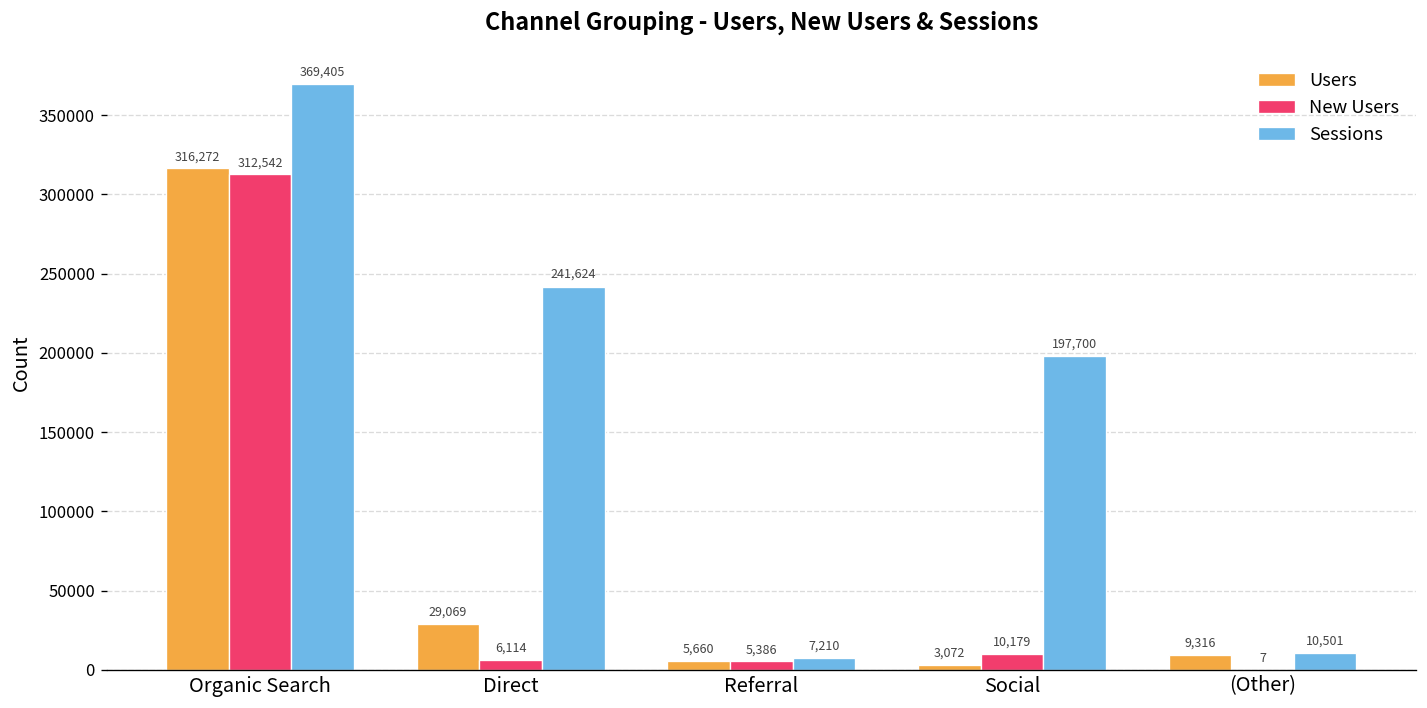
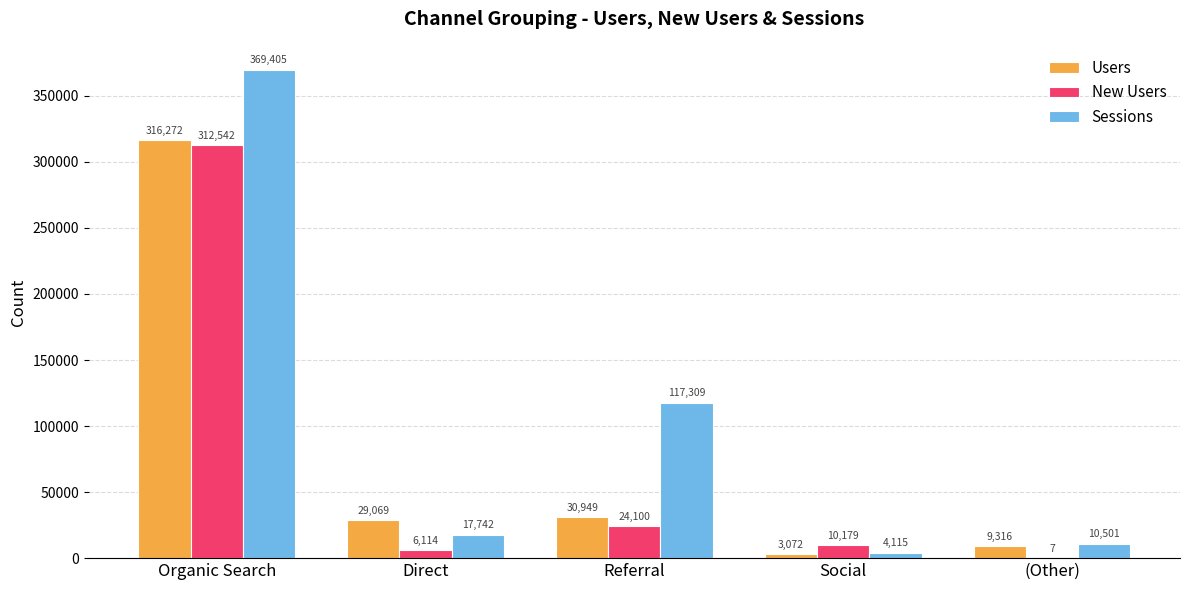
Sessions, Direct: 241,624 -> 17,742
Users, Referral: 5,660 -> 30,949
New Users, Referral: 5,386 -> 24,100
Sessions, Referral: 7,210 -> 117,309
Sessions, Social: 197,700 -> 4,115
